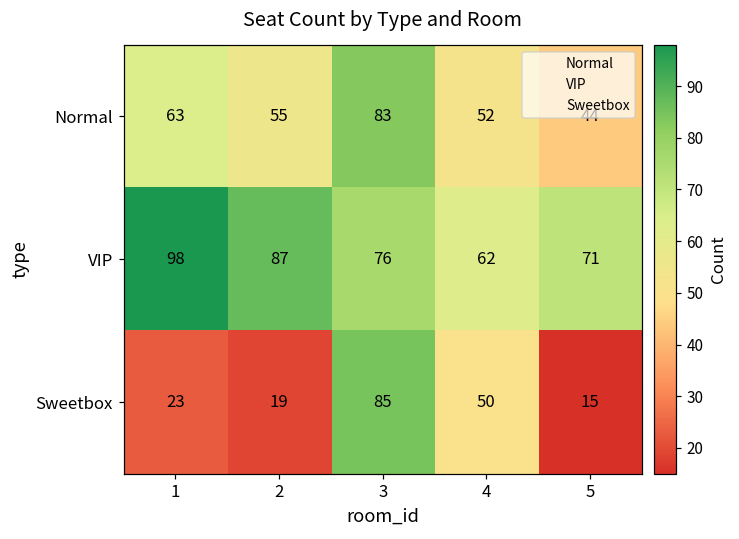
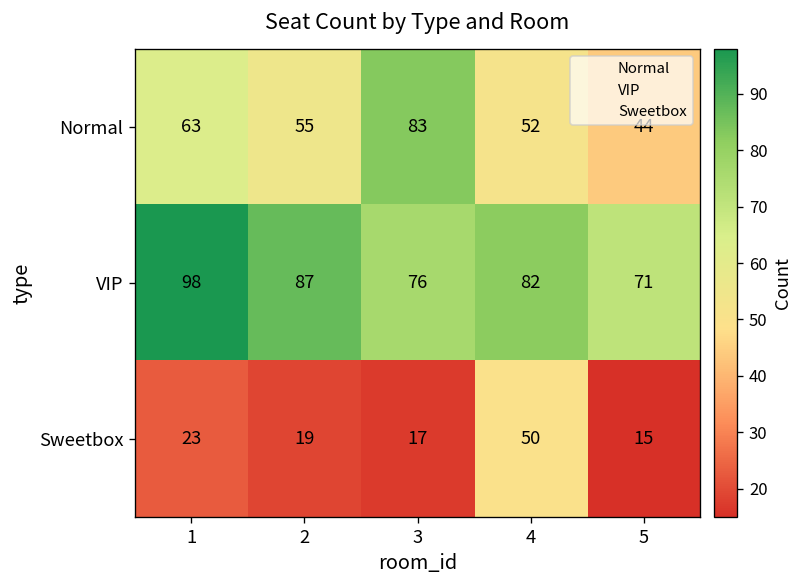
VIP, 4: 62 -> 82
Sweetbox, 3: 85 -> 17
